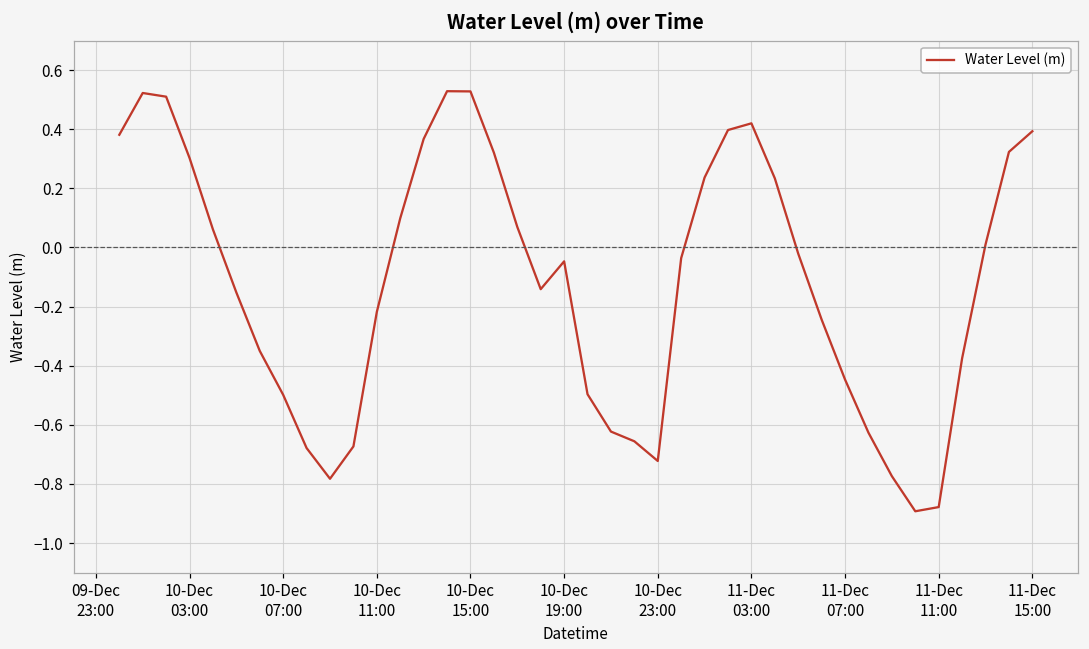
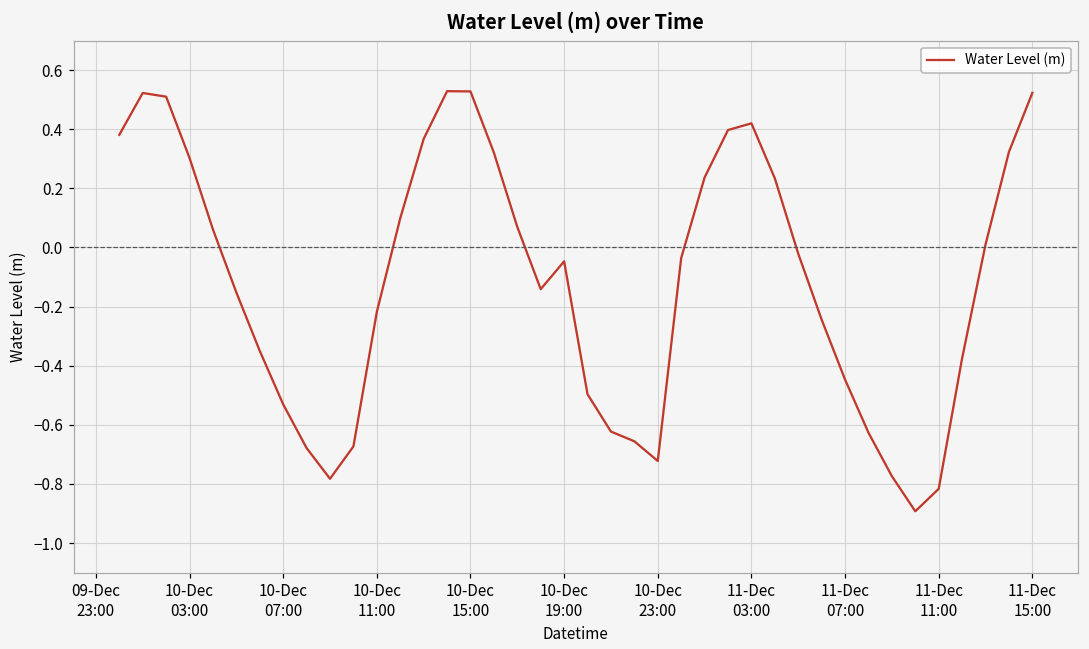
10-Dec 07:00: -0.50 -> -0.53
11-Dec 11:00: -0.88 -> -0.82
11-Dec 15:00: 0.39 -> 0.52
